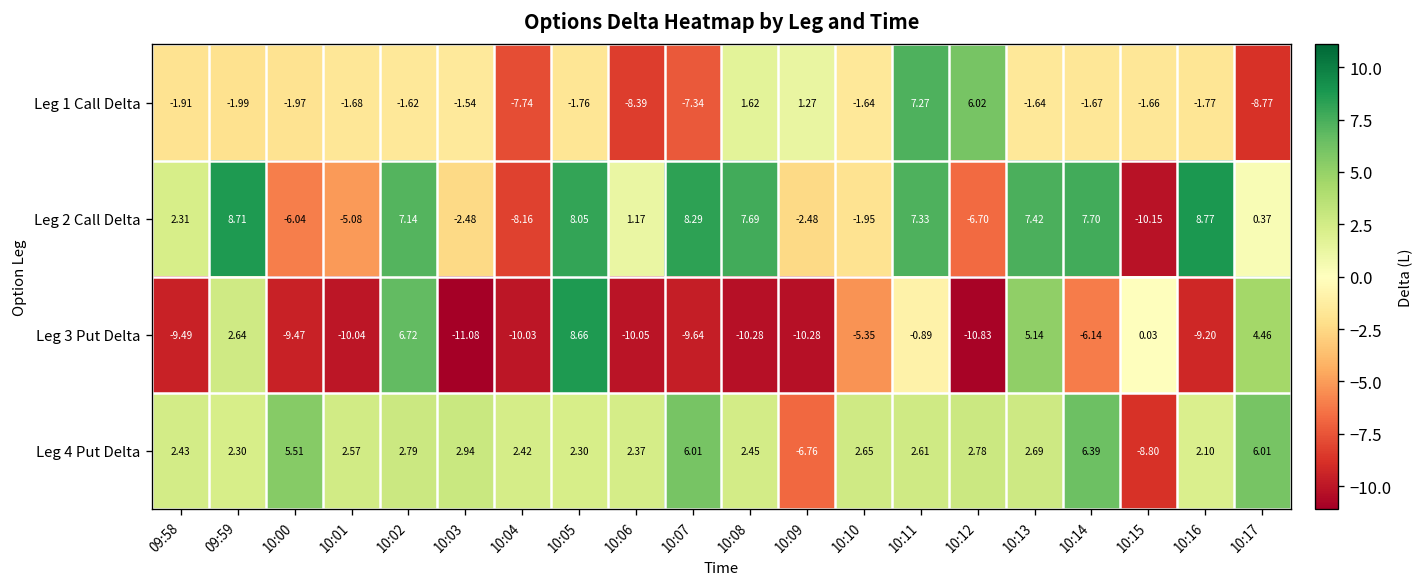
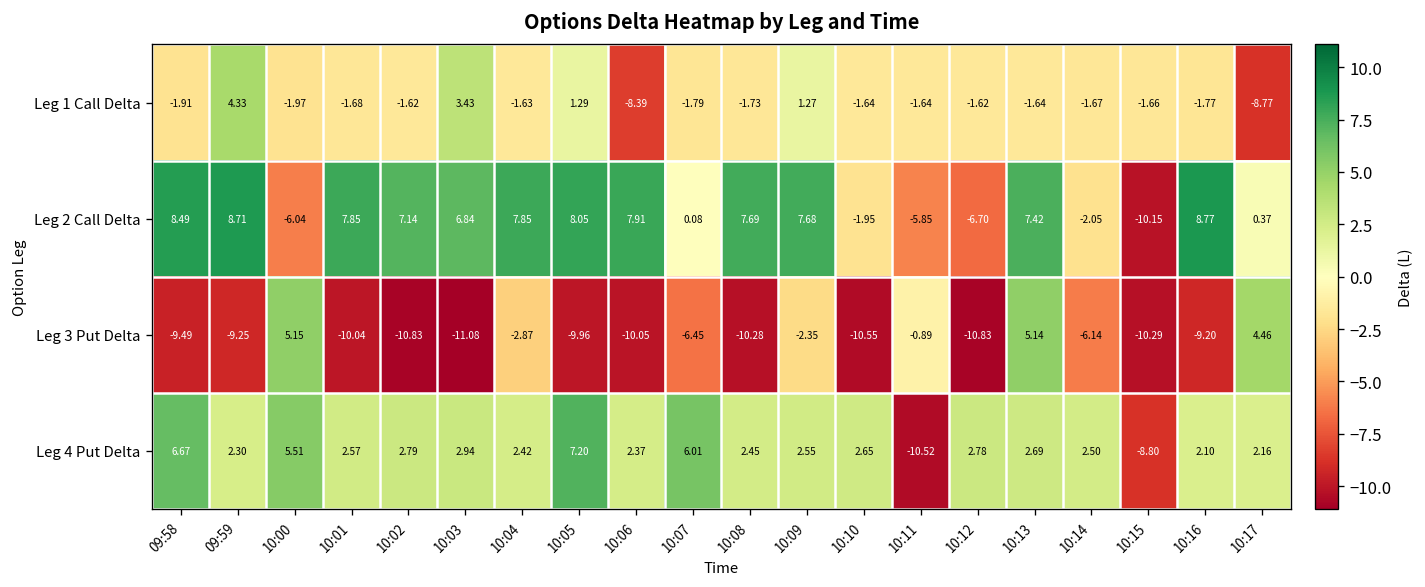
Leg 1 Call Delta, 09:59: -1.99 -> 4.33
Leg 1 Call Delta, 10:03: -1.54 -> 3.43
Leg 1 Call Delta, 10:04: -7.74 -> -1.63
Leg 1 Call Delta, 10:05: -1.76 -> 1.29
Leg 1 Call Delta, 10:07: -7.34 -> -1.79
Leg 1 Call Delta, 10:08: 1.62 -> -1.73
Leg 1 Call Delta, 10:11: 7.27 -> -1.64
Leg 1 Call Delta, 10:12: 6.02 -> -1.62
Leg 2 Call Delta, 09:58: 2.31 -> 8.49
Leg 2 Call Delta, 10:01: -5.08 -> 7.85
Leg 2 Call Delta, 10:03: -2.48 -> 6.84
Leg 2 Call Delta, 10:04: -8.16 -> 7.85
Leg 2 Call Delta, 10:06: 1.17 -> 7.91
Leg 2 Call Delta, 10:07: 8.29 -> 0.08
Leg 2 Call Delta, 10:09: -2.48 -> 7.68
Leg 2 Call Delta, 10:11: 7.33 -> -5.85
Leg 2 Call Delta, 10:14: 7.70 -> -2.05
Leg 3 Put Delta, 09:59: 2.64 -> -9.25
Leg 3 Put Delta, 10:00: -9.47 -> 5.15
Leg 3 Put Delta, 10:02: 6.72 -> -10.83
Leg 3 Put Delta, 10:04: -10.03 -> -2.87
Leg 3 Put Delta, 10:05: 8.66 -> -9.96
Leg 3 Put Delta, 10:07: -9.64 -> -6.45
Leg 3 Put Delta, 10:09: -10.28 -> -2.35
Leg 3 Put Delta, 10:10: -5.35 -> -10.55
Leg 3 Put Delta, 10:15: 0.03 -> -10.29
Leg 4 Put Delta, 09:58: 2.43 -> 6.67
Leg 4 Put Delta, 10:05: 2.30 -> 7.20
Leg 4 Put Delta, 10:09: -6.76 -> 2.55
Leg 4 Put Delta, 10:11: 2.61 -> -10.52
Leg 4 Put Delta, 10:14: 6.39 -> 2.50
Leg 4 Put Delta, 10:17: 6.01 -> 2.16
